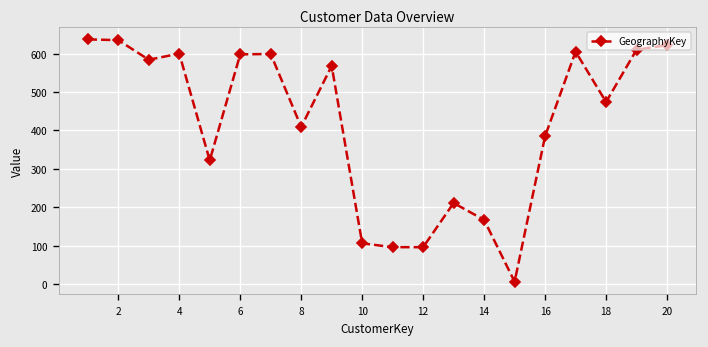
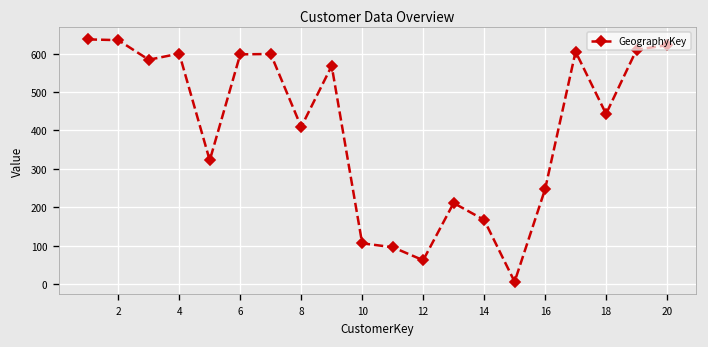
12: 100 -> 60
16: 390 -> 250
18: 470 -> 440
